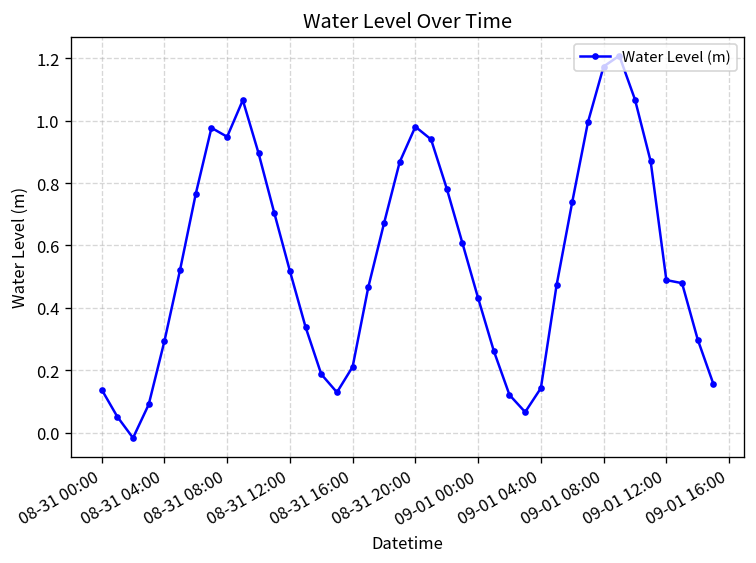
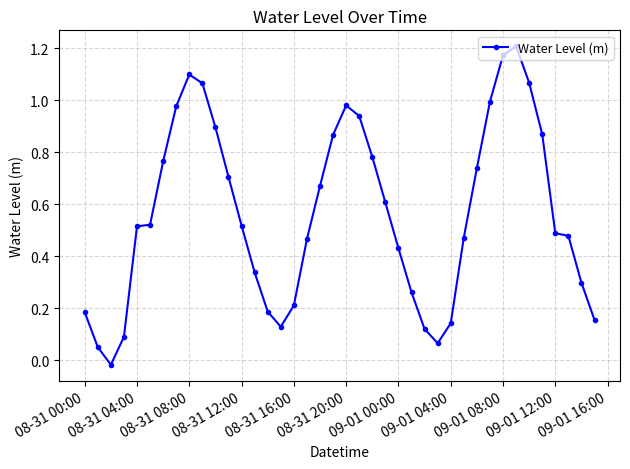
08-31 00:00: 0.14 -> 0.19
08-31 04:00: 0.29 -> 0.52
08-31 08:00: 0.95 -> 1.10
